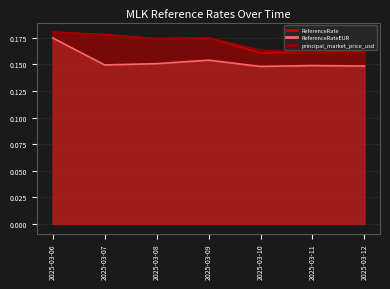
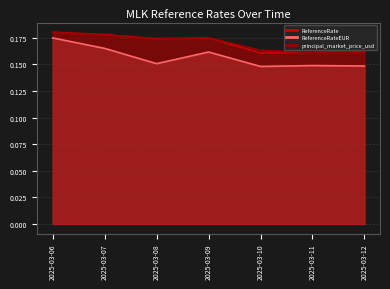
ReferenceRateEUR, 2025-03-07: 0.150 -> 0.165
ReferenceRateEUR, 2025-03-09: 0.154 -> 0.162
